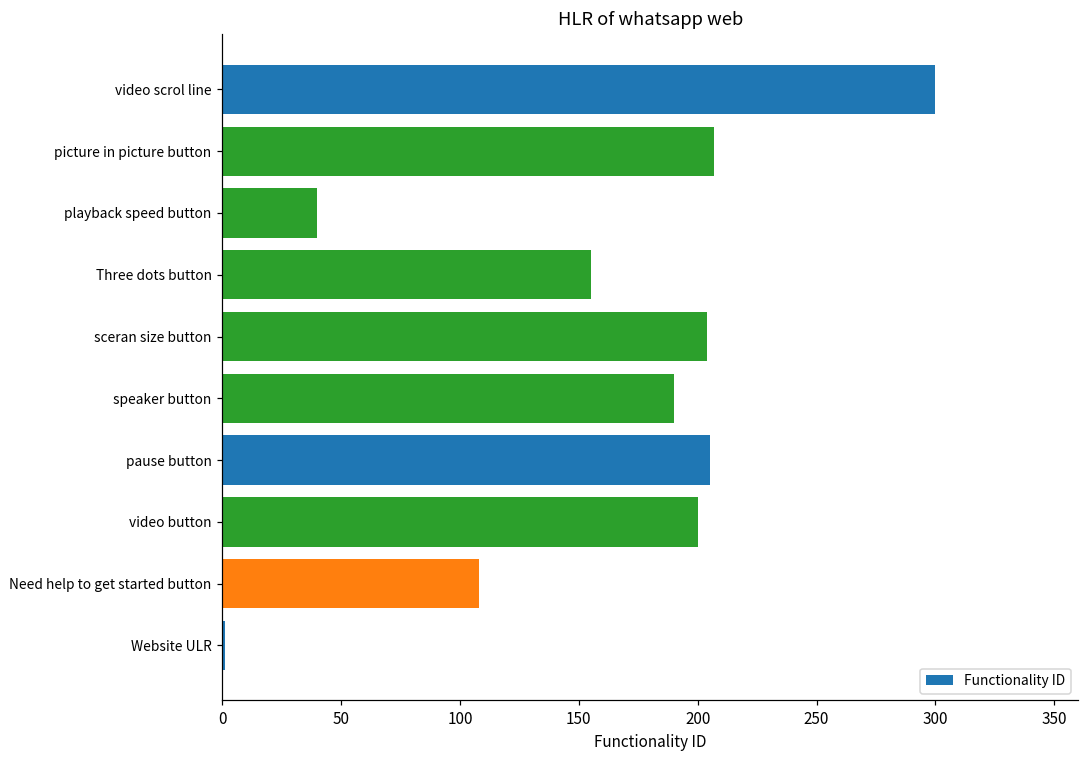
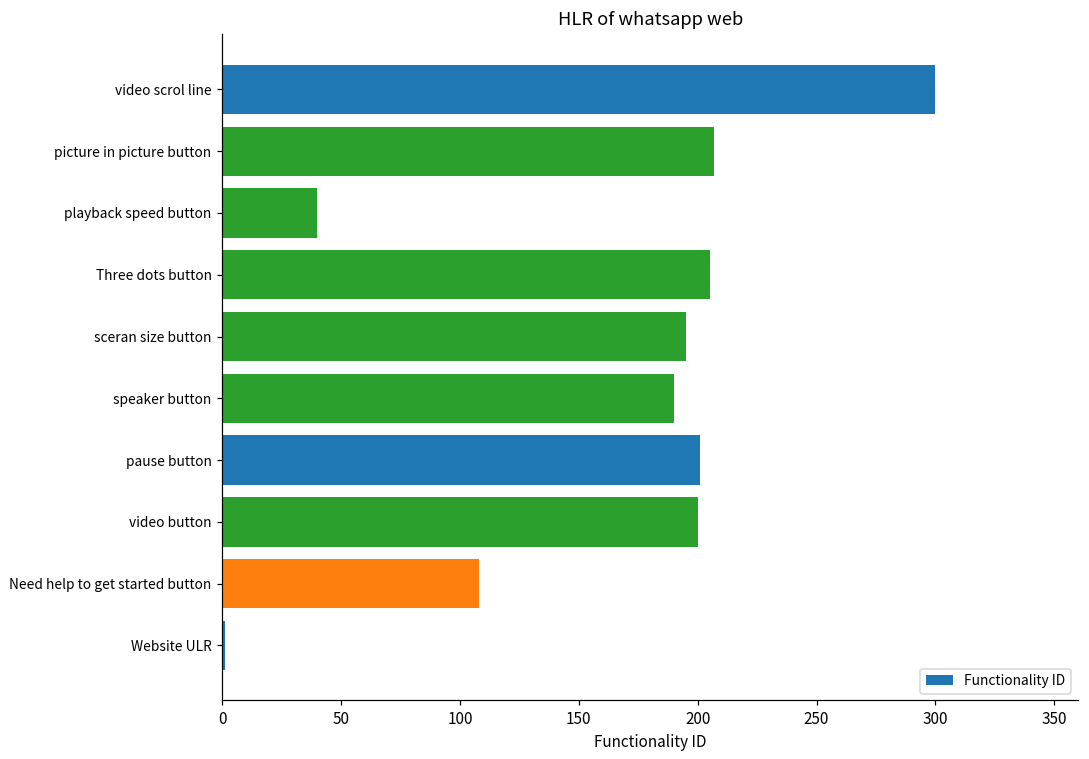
Three dots button: 155 -> 205
sceran size button: 204 -> 195
pause button: 205 -> 201
